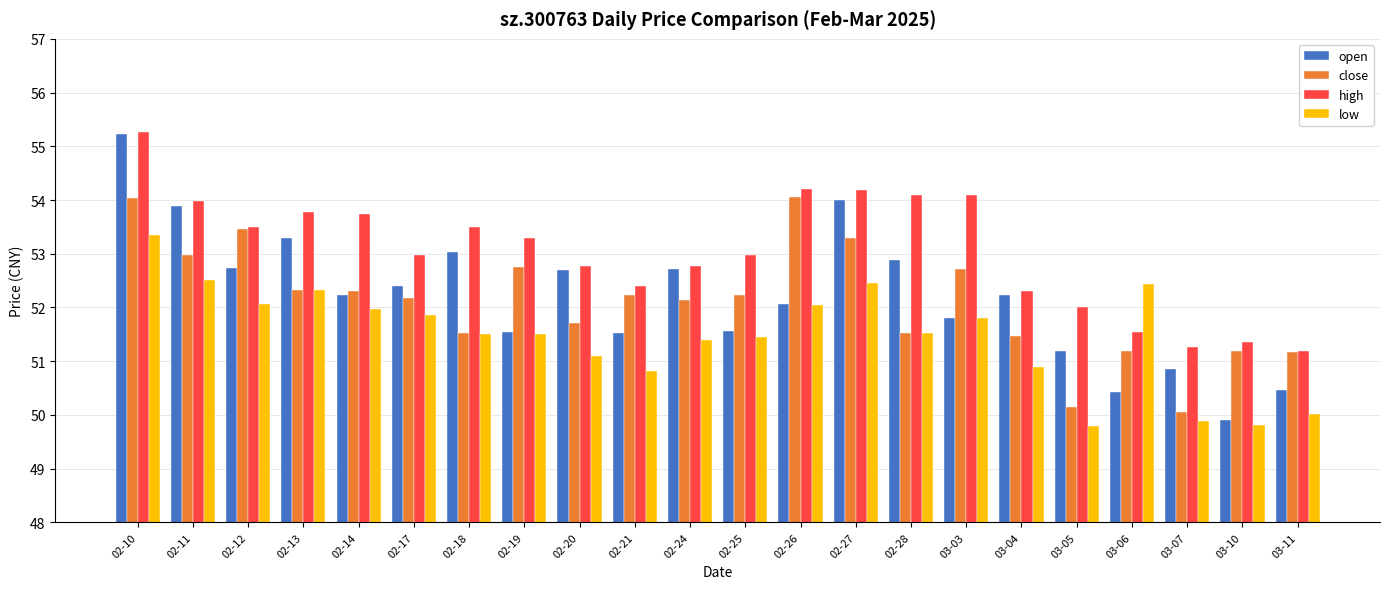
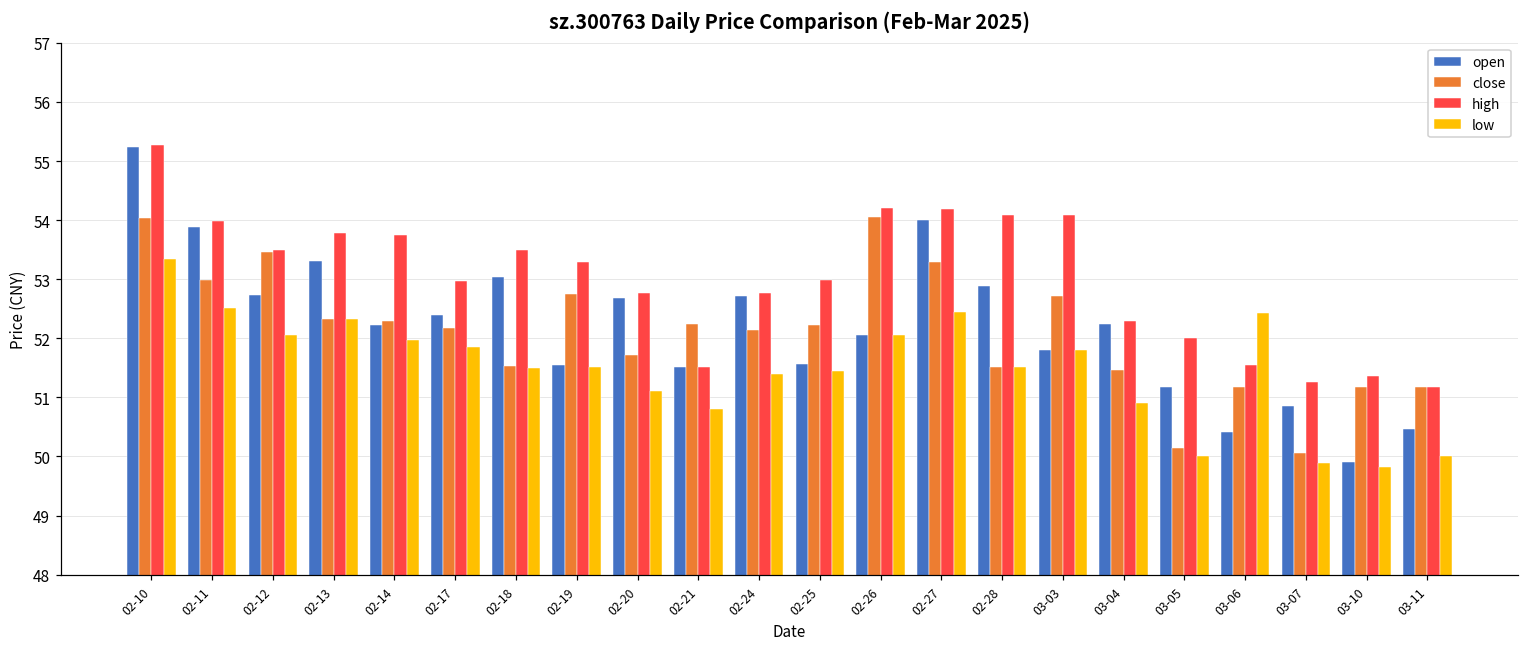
high, 02-21: 52.4 -> 51.5
low, 03-05: 49.8 -> 50.0
